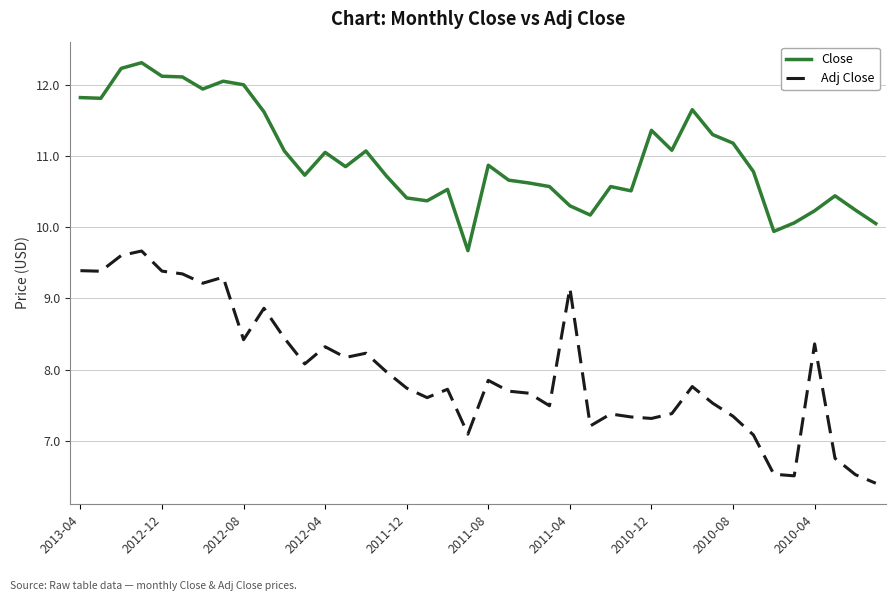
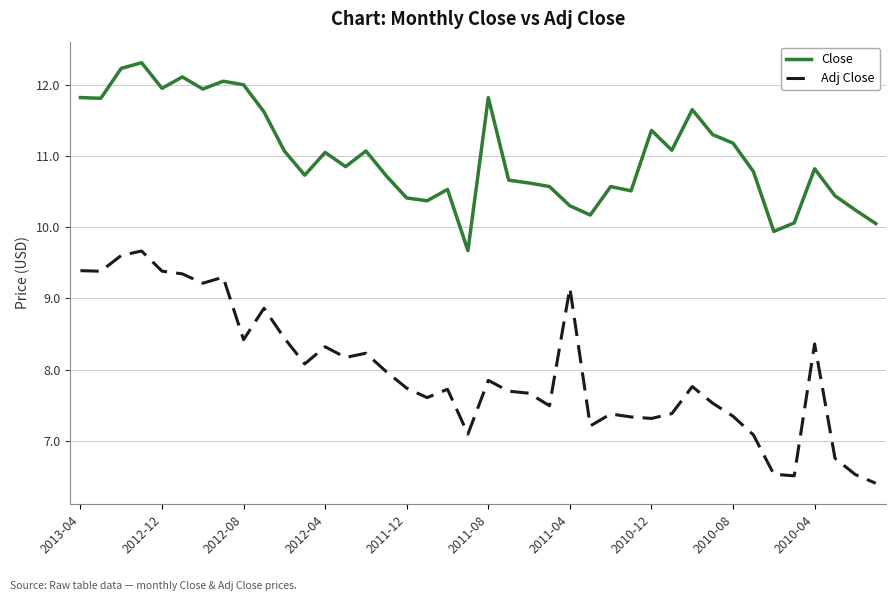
Close, 2012-12: 12.1 -> 12.0
Close, 2011-08: 10.9 -> 11.8
Close, 2010-04: 10.2 -> 10.8
